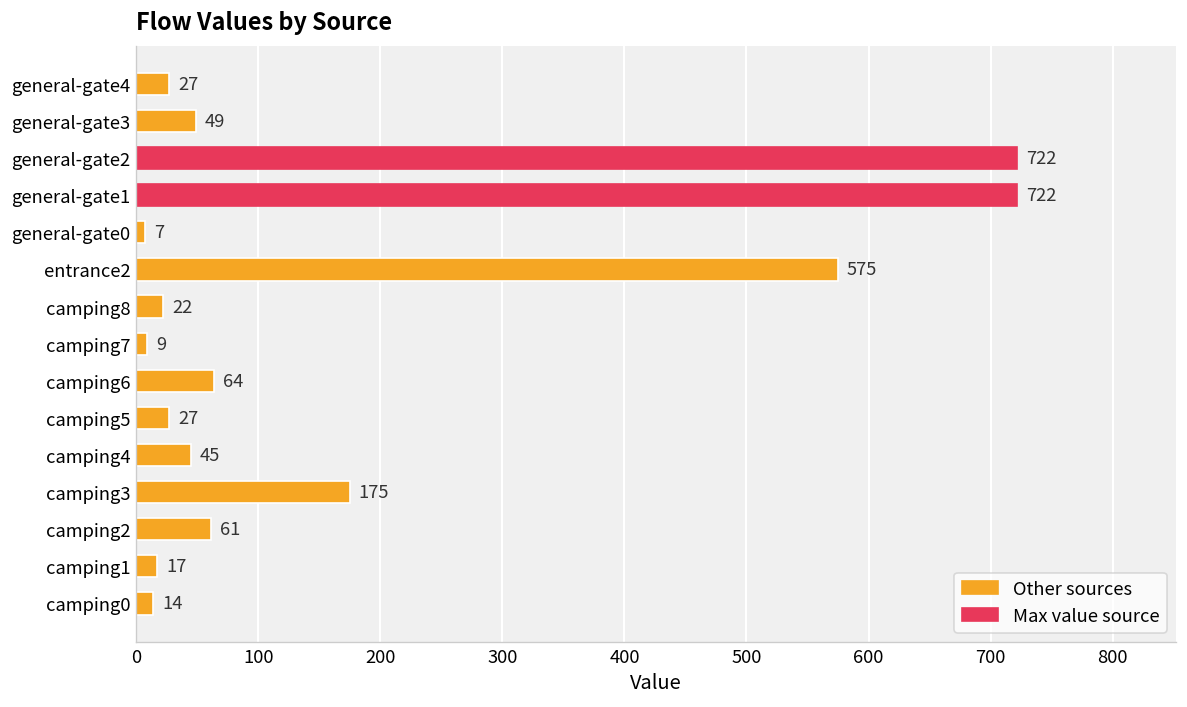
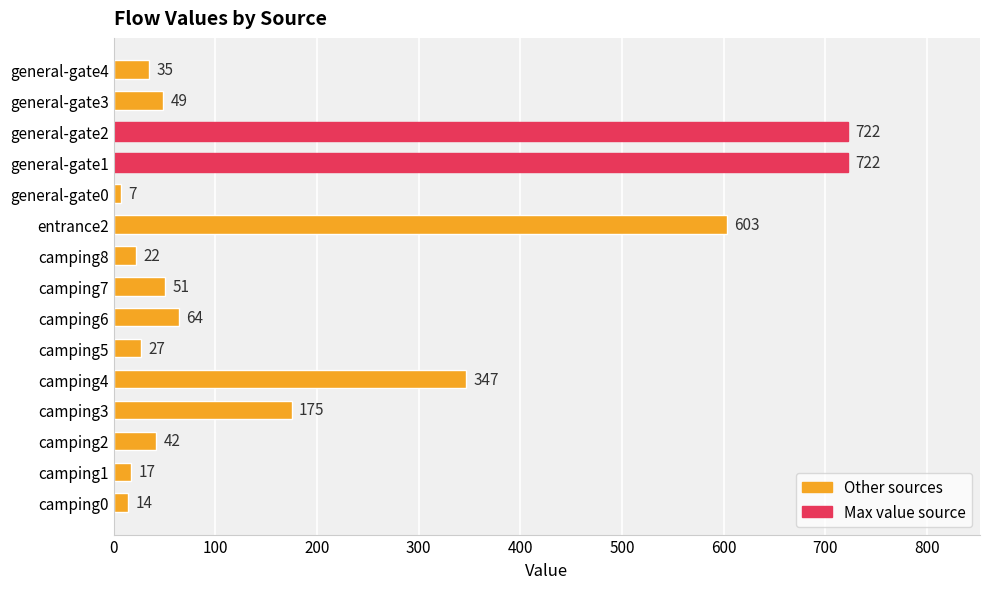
general-gate4: 27 -> 35
entrance2: 575 -> 603
camping7: 9 -> 51
camping4: 45 -> 347
camping2: 61 -> 42
